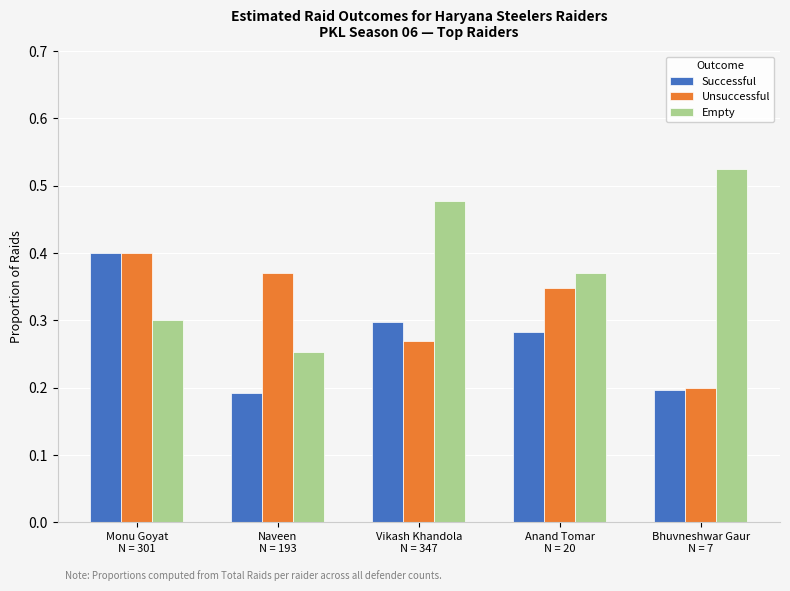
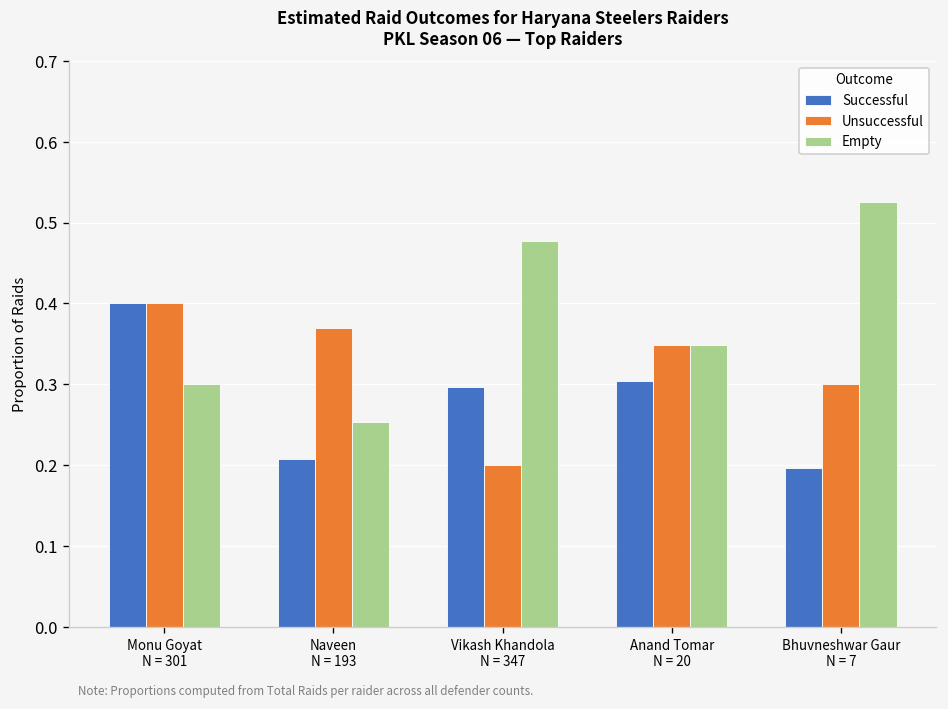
Successful, Naveen N = 193: 0.19 -> 0.21
Unsuccessful, Vikash Khandola N = 347: 0.27 -> 0.20
Successful, Anand Tomar N = 20: 0.28 -> 0.30
Empty, Anand Tomar N = 20: 0.37 -> 0.35
Unsuccessful, Bhuvneshwar Gaur N = 7: 0.2 -> 0.3
